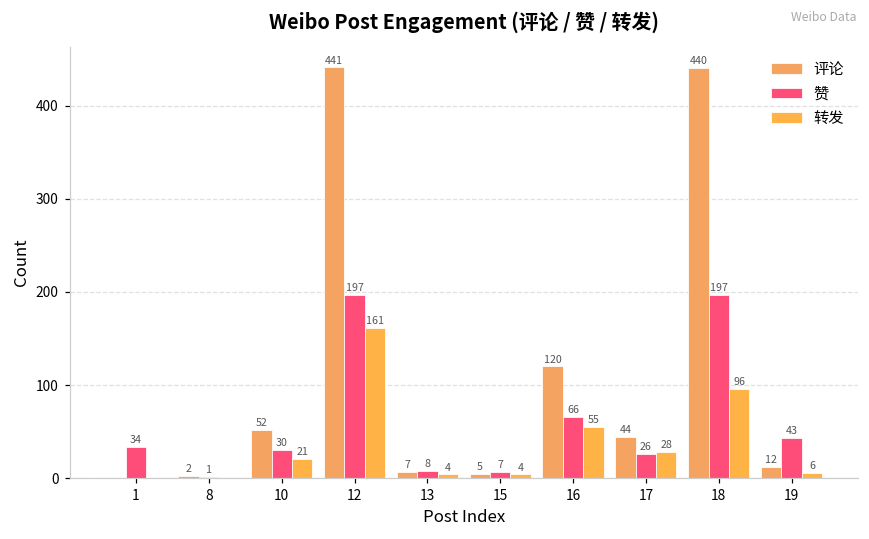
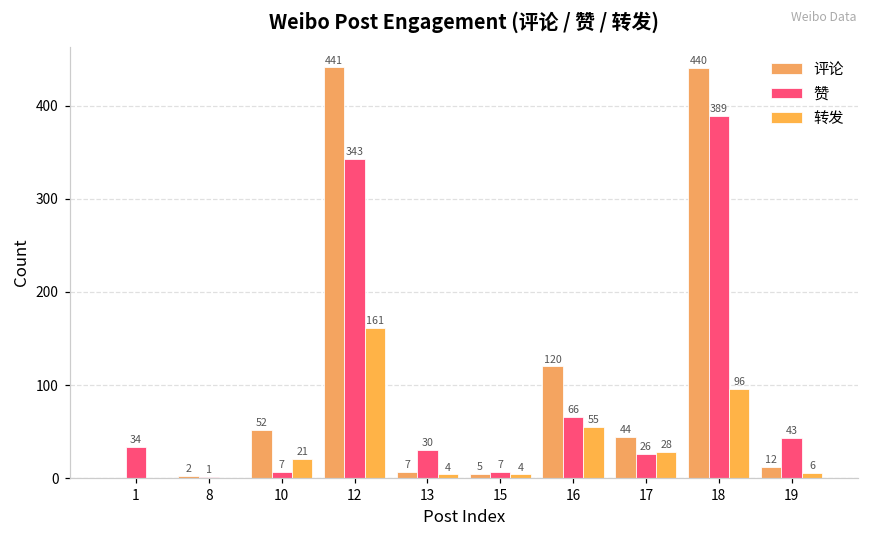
赞, 10: 30 -> 7
赞, 12: 197 -> 343
赞, 13: 8 -> 30
赞, 18: 197 -> 389
